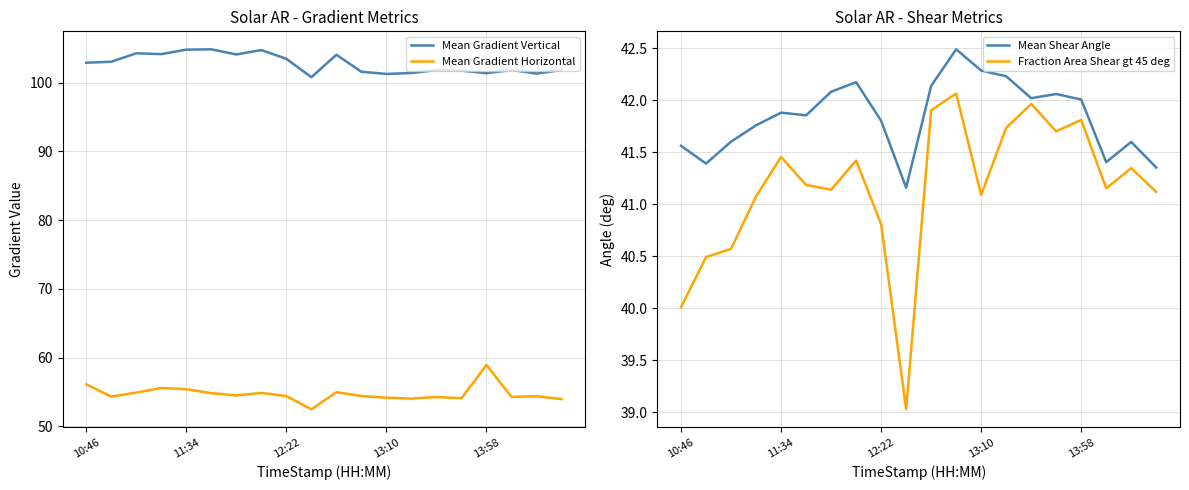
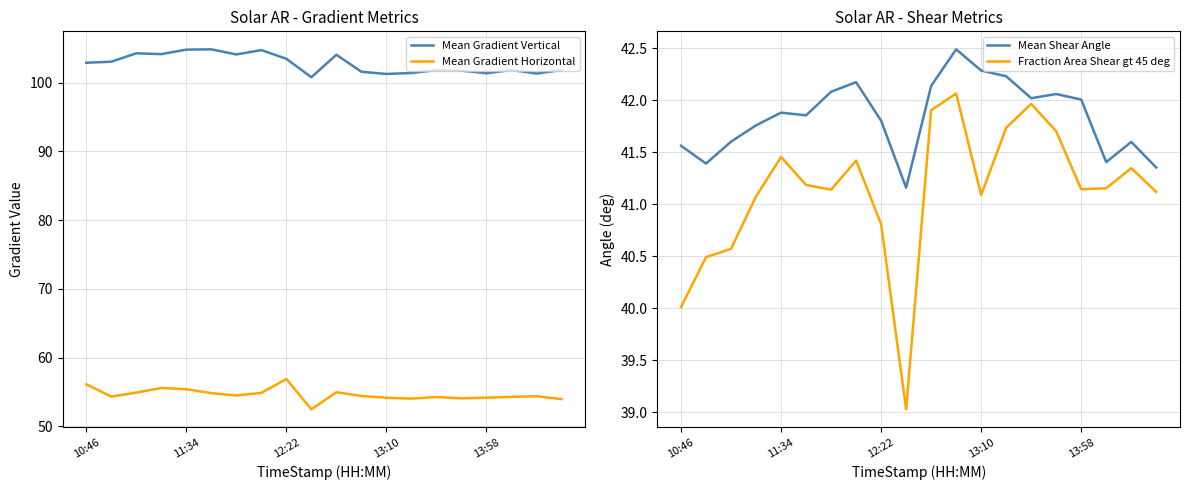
Solar AR - Gradient Metrics, Mean Gradient Horizontal, 12:22: 54 -> 57
Solar AR - Gradient Metrics, Mean Gradient Horizontal, 13:58: 59 -> 54
Solar AR - Shear Metrics, Fraction Area Shear gt 45 deg, 13:58: 41.81 -> 41.15
